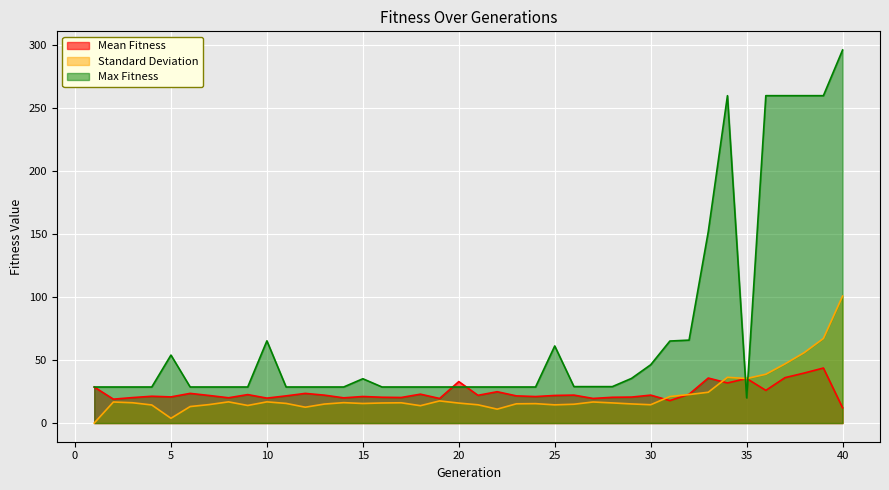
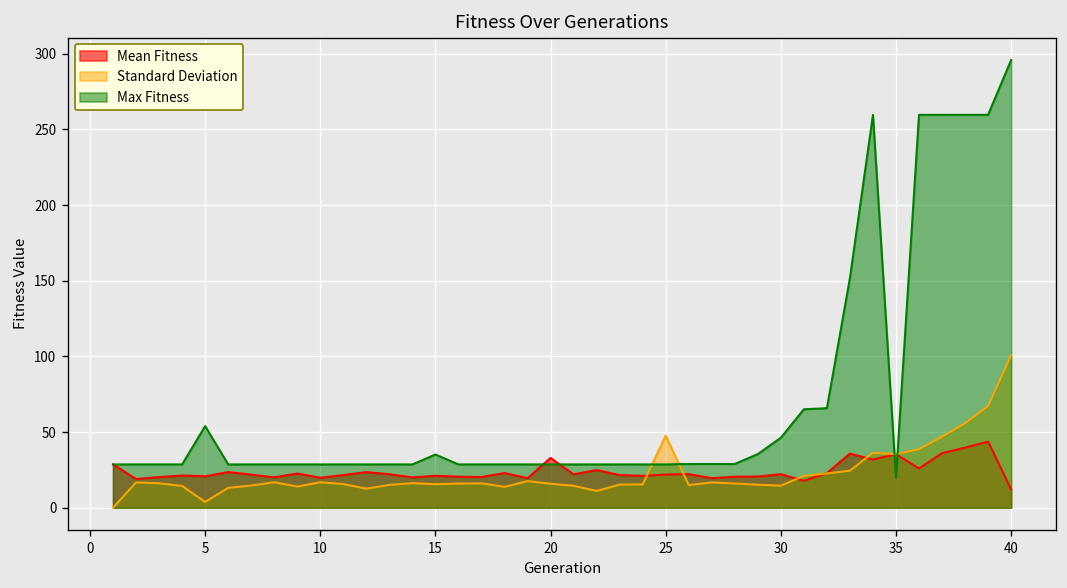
Max Fitness, 10: 65 -> 29
Standard Deviation, 25: 14 -> 48
Max Fitness, 25: 61 -> 29
